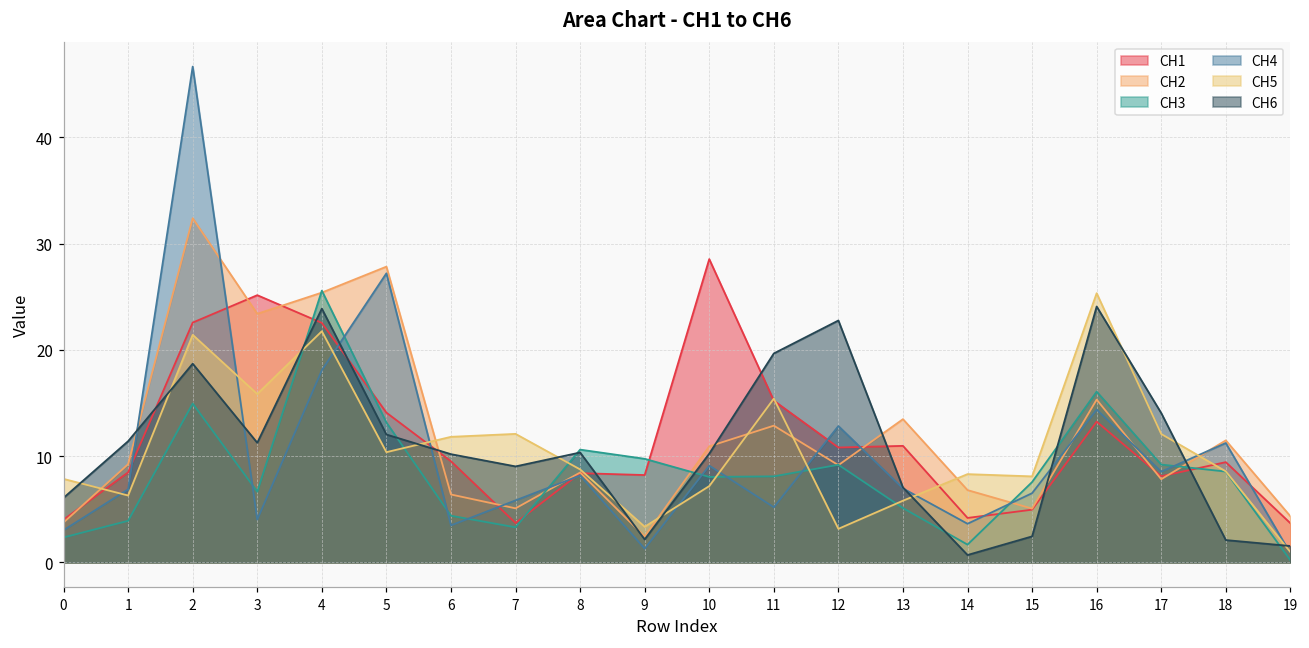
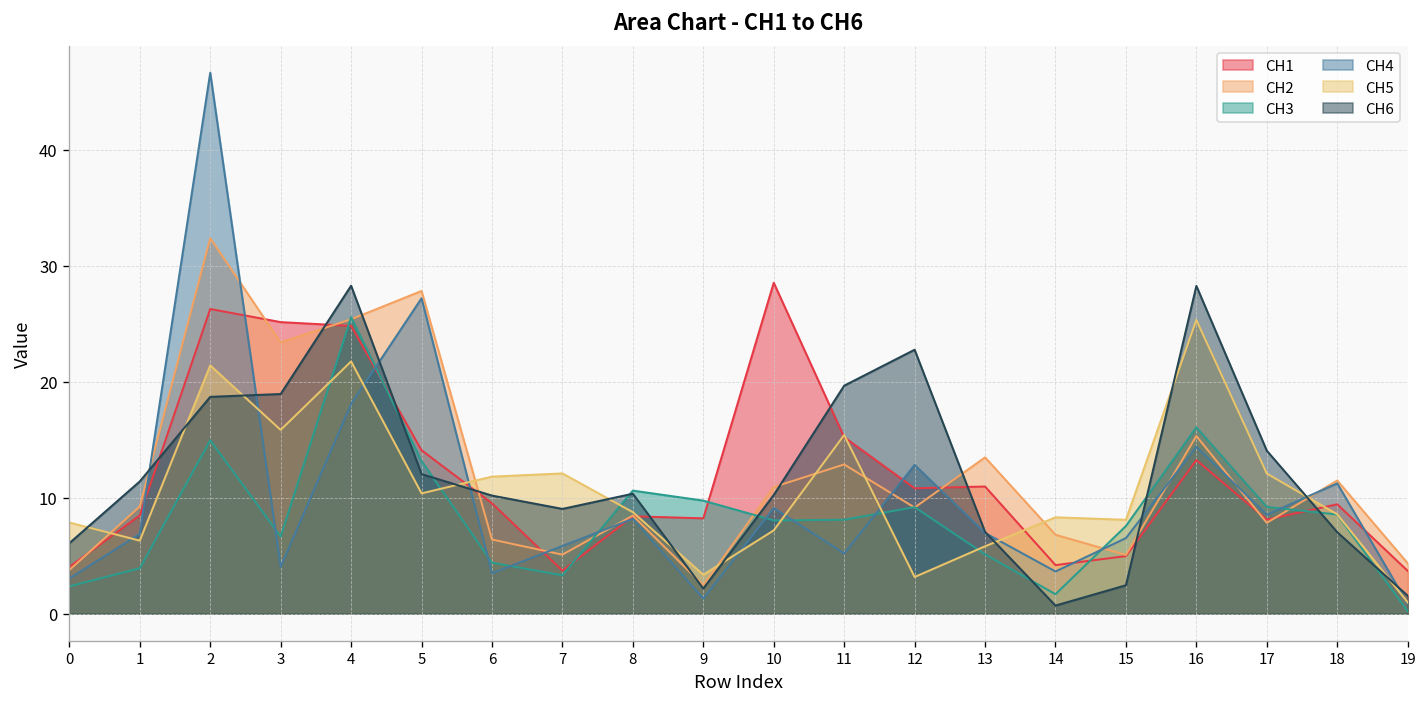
CH1, 2: 23 -> 26
CH6, 3: 11 -> 19
CH1, 4: 23 -> 25
CH6, 4: 24 -> 28
CH6, 16: 24 -> 28
CH6, 18: 2 -> 7
